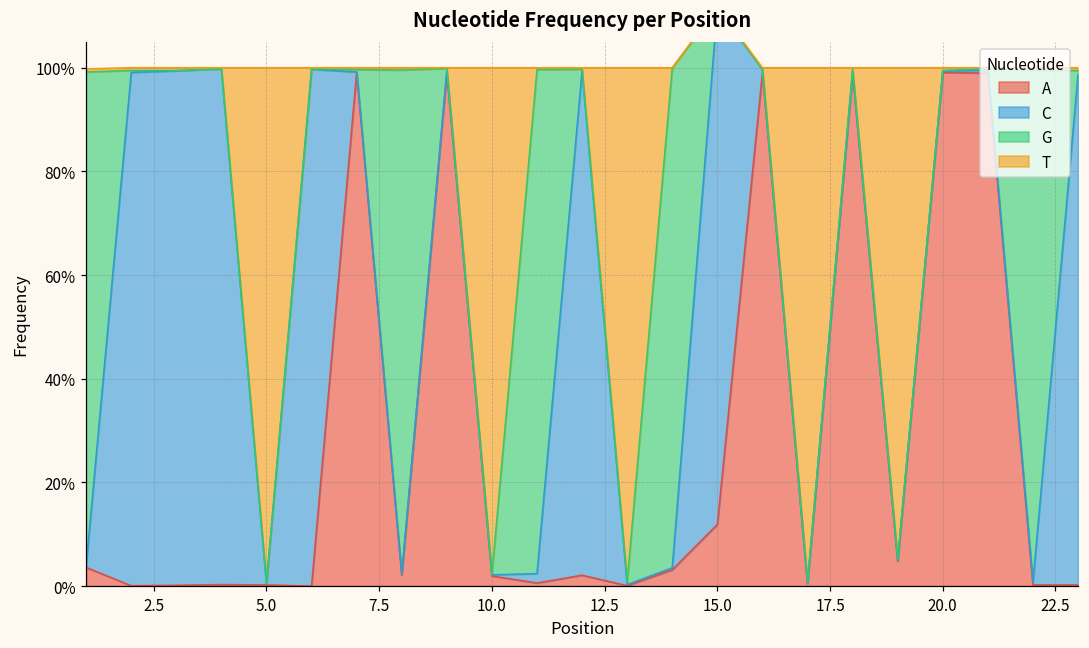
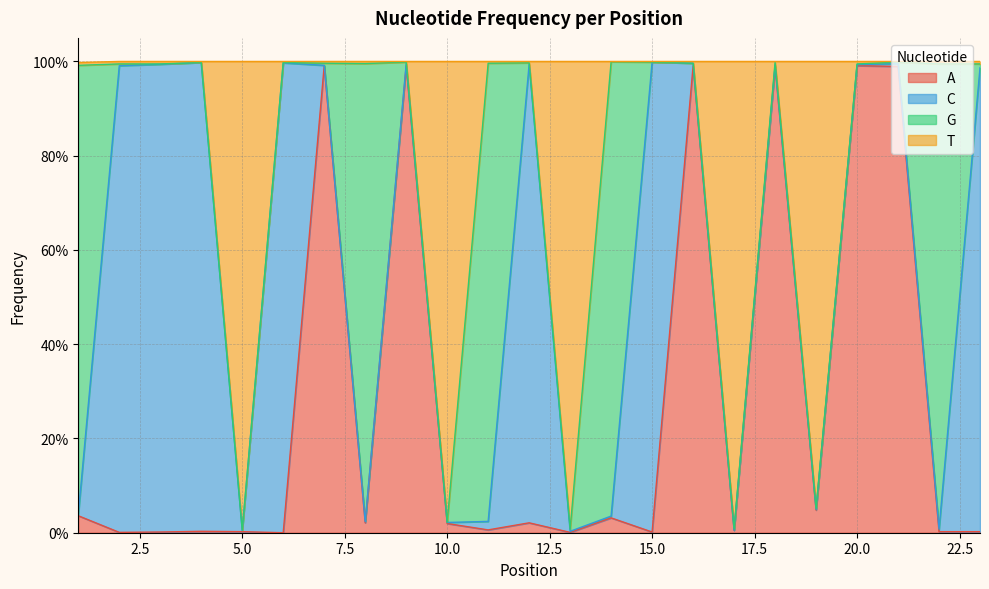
A, 15.0: 12% -> 0%
